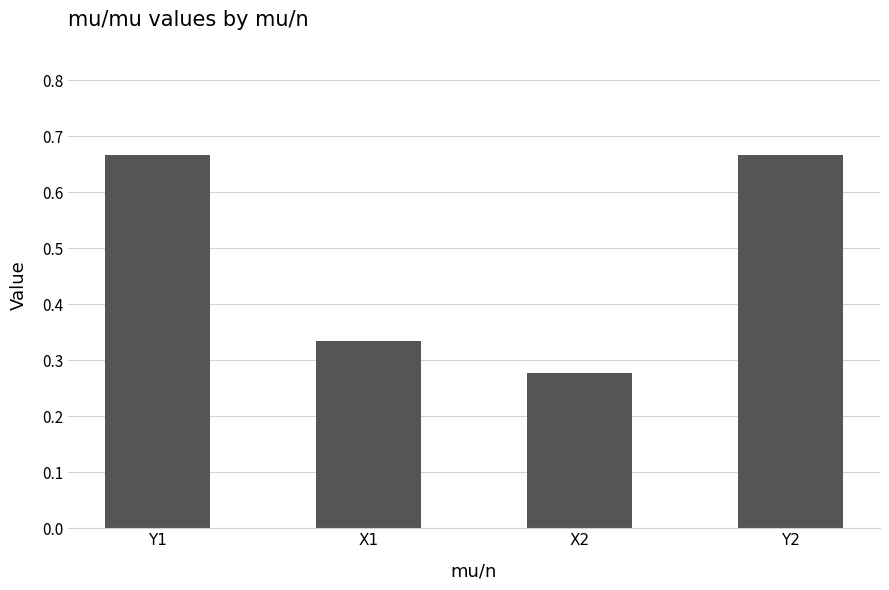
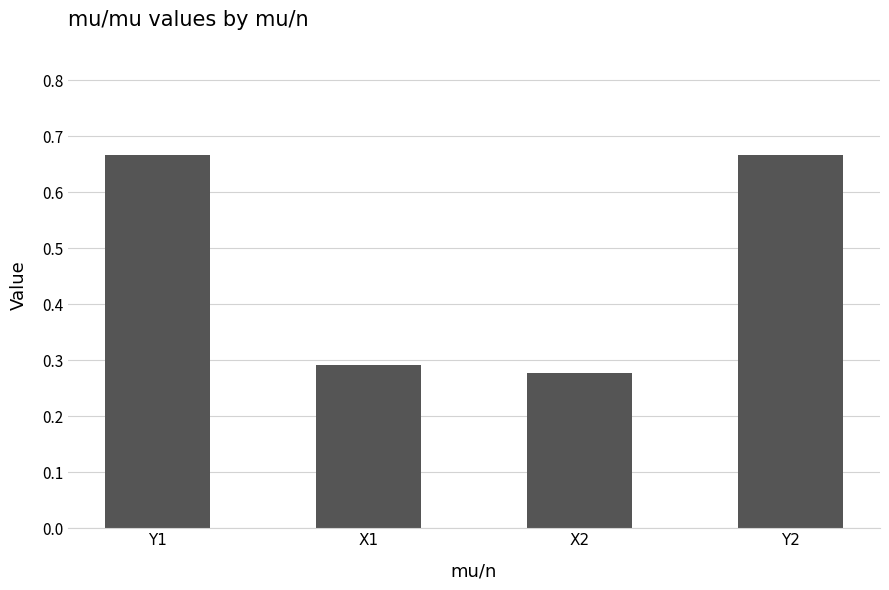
X1: 0.33 -> 0.29
